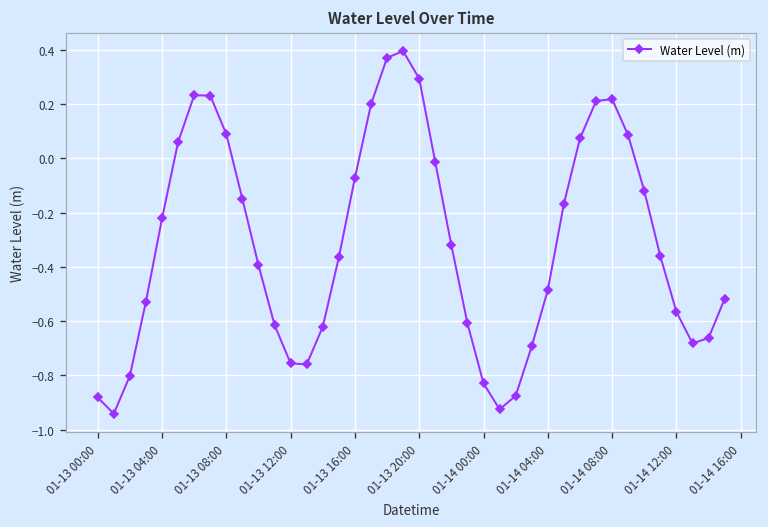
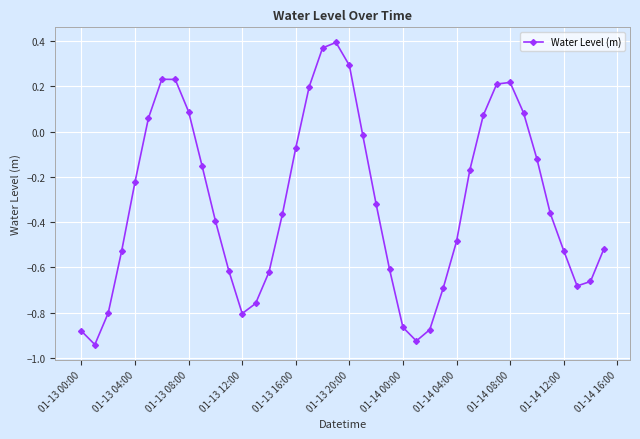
01-13 12:00: -0.76 -> -0.80
01-14 00:00: -0.83 -> -0.86
01-14 12:00: -0.57 -> -0.53
